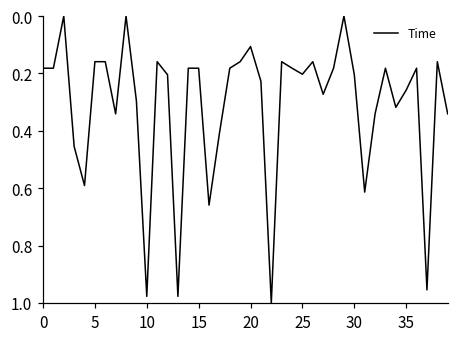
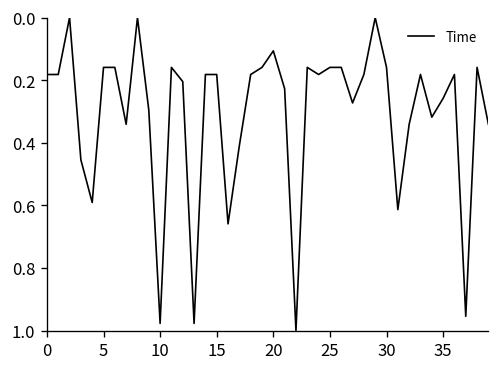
25: 0.20 -> 0.16
30: 0.20 -> 0.16
